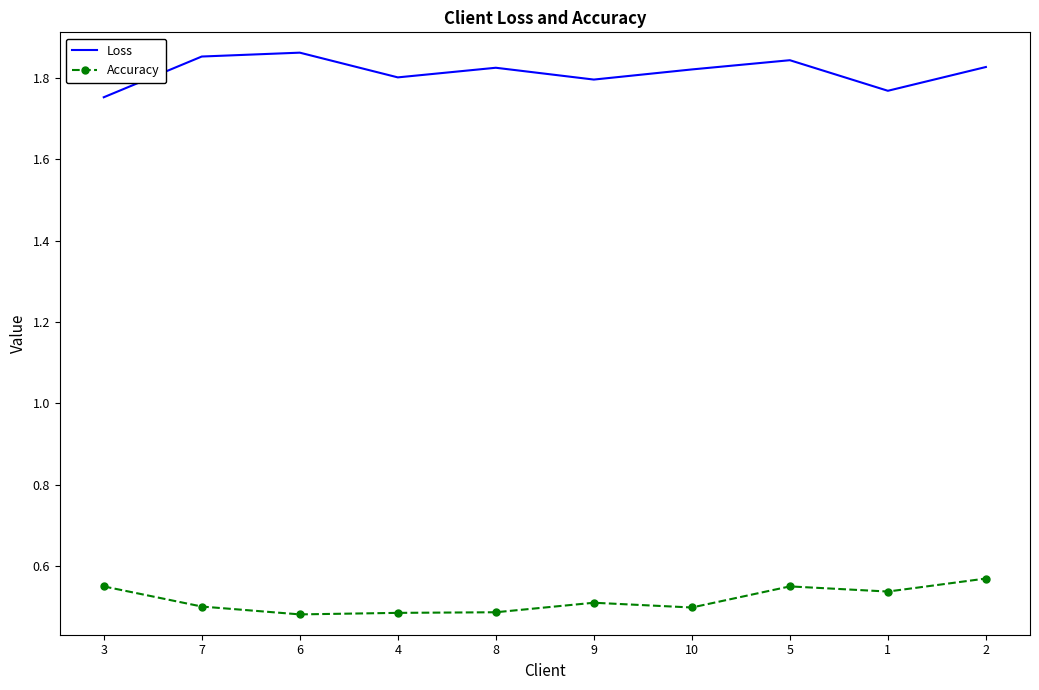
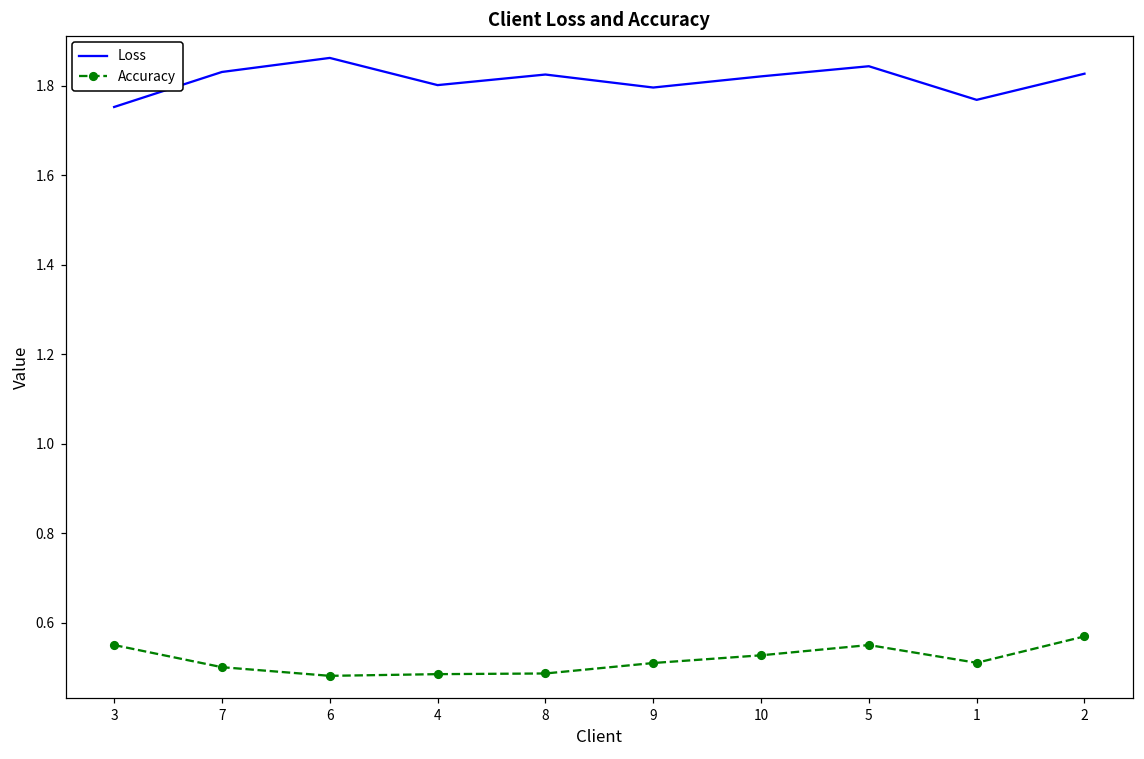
Loss, 7: 1.85 -> 1.83
Accuracy, 10: 0.50 -> 0.53
Accuracy, 1: 0.54 -> 0.51
